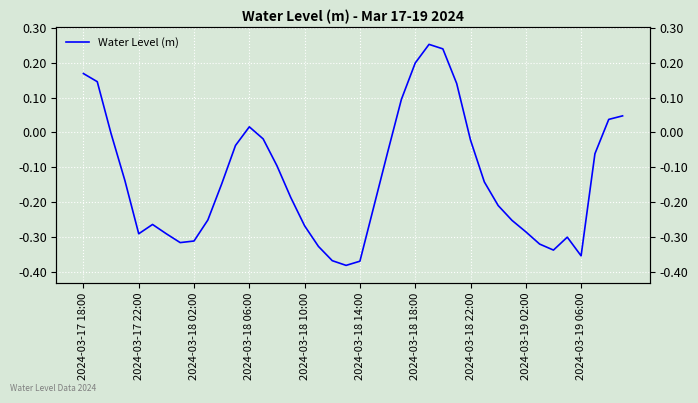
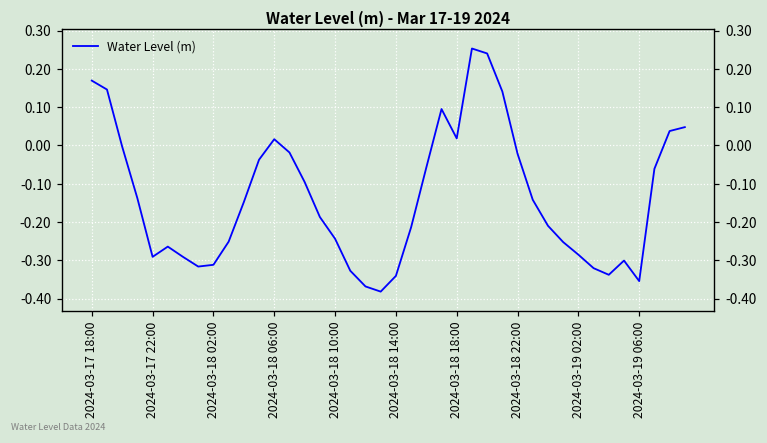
2024-03-18 10:00: -0.27 -> -0.24
2024-03-18 14:00: -0.37 -> -0.34
2024-03-18 18:00: 0.20 -> 0.02
